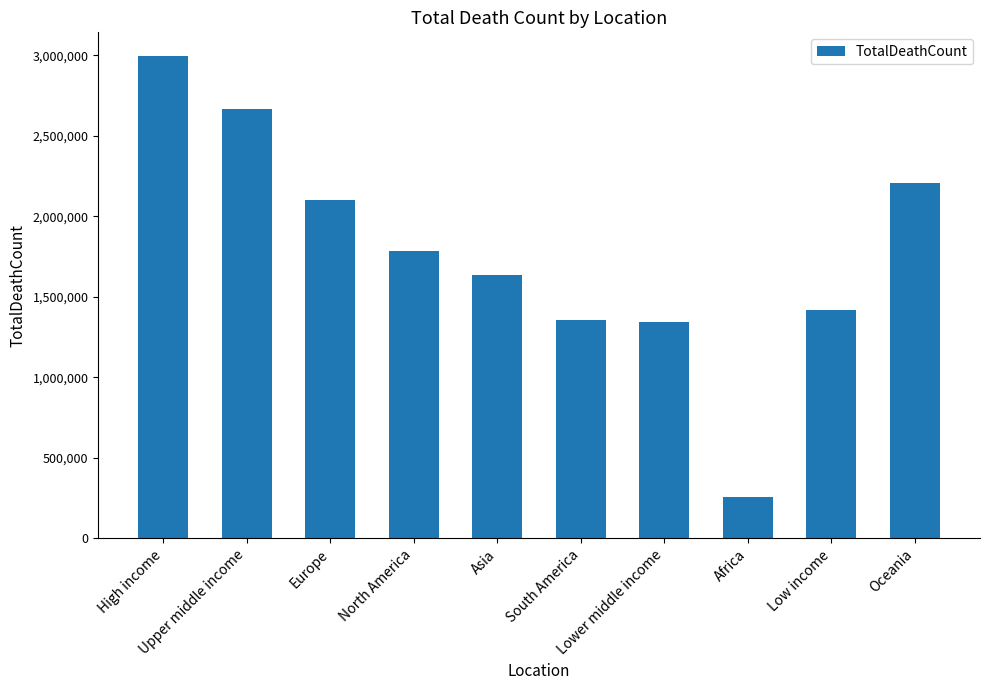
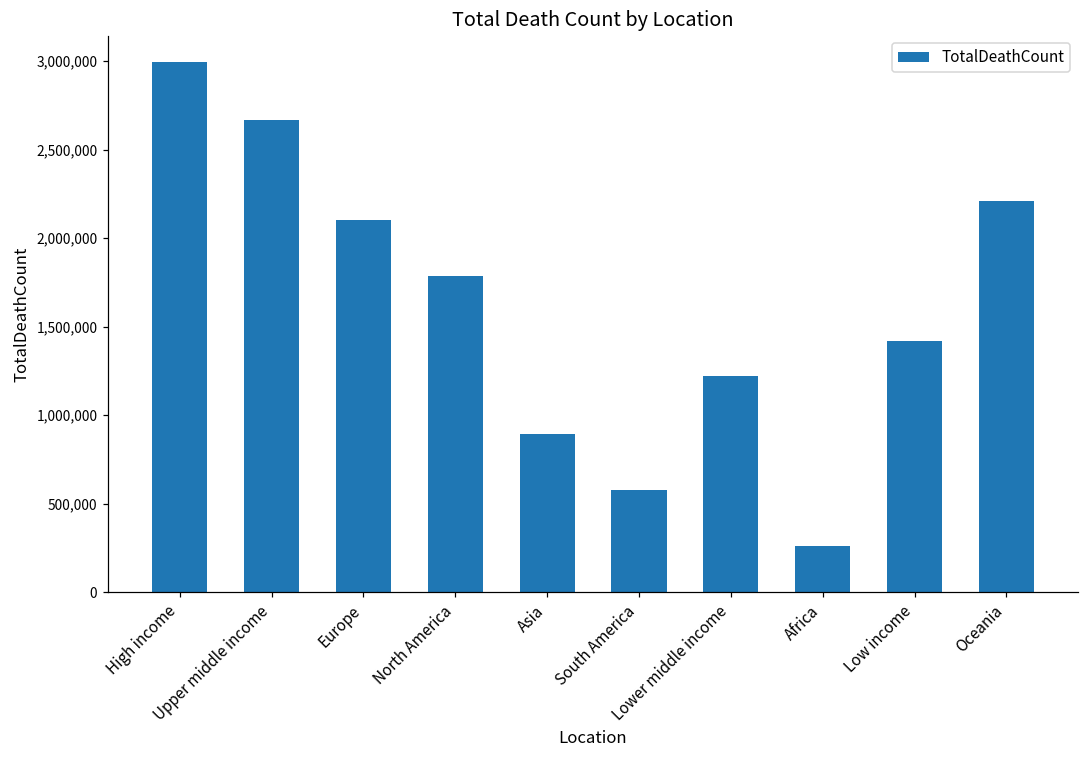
Asia: 1,640,000 -> 900,000
South America: 1,360,000 -> 580,000
Lower middle income: 1,340,000 -> 1,220,000
